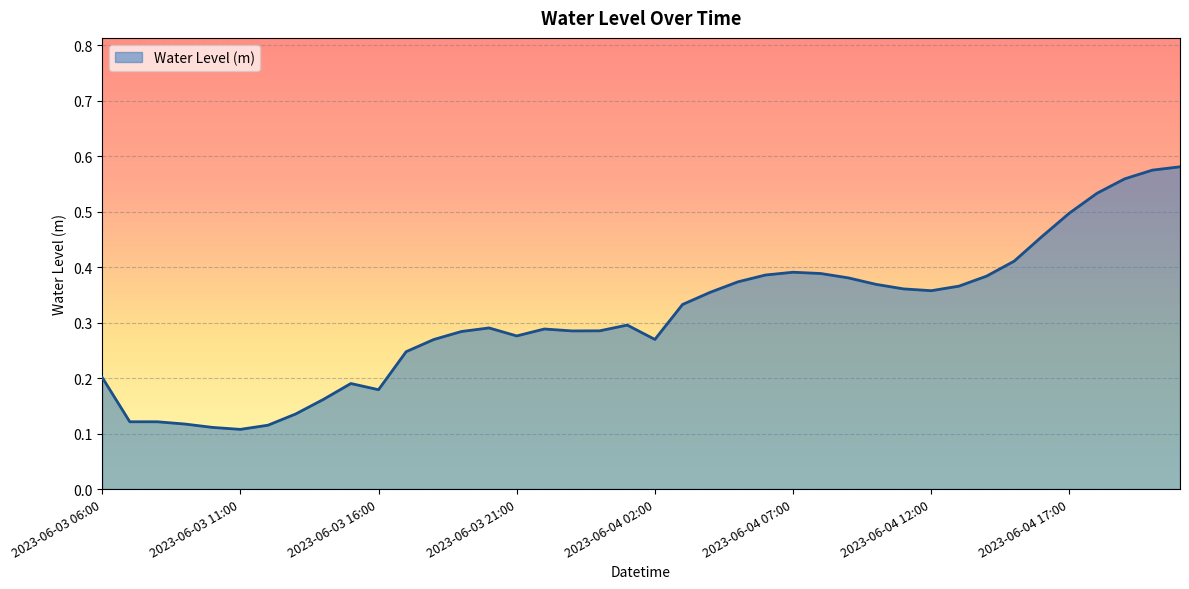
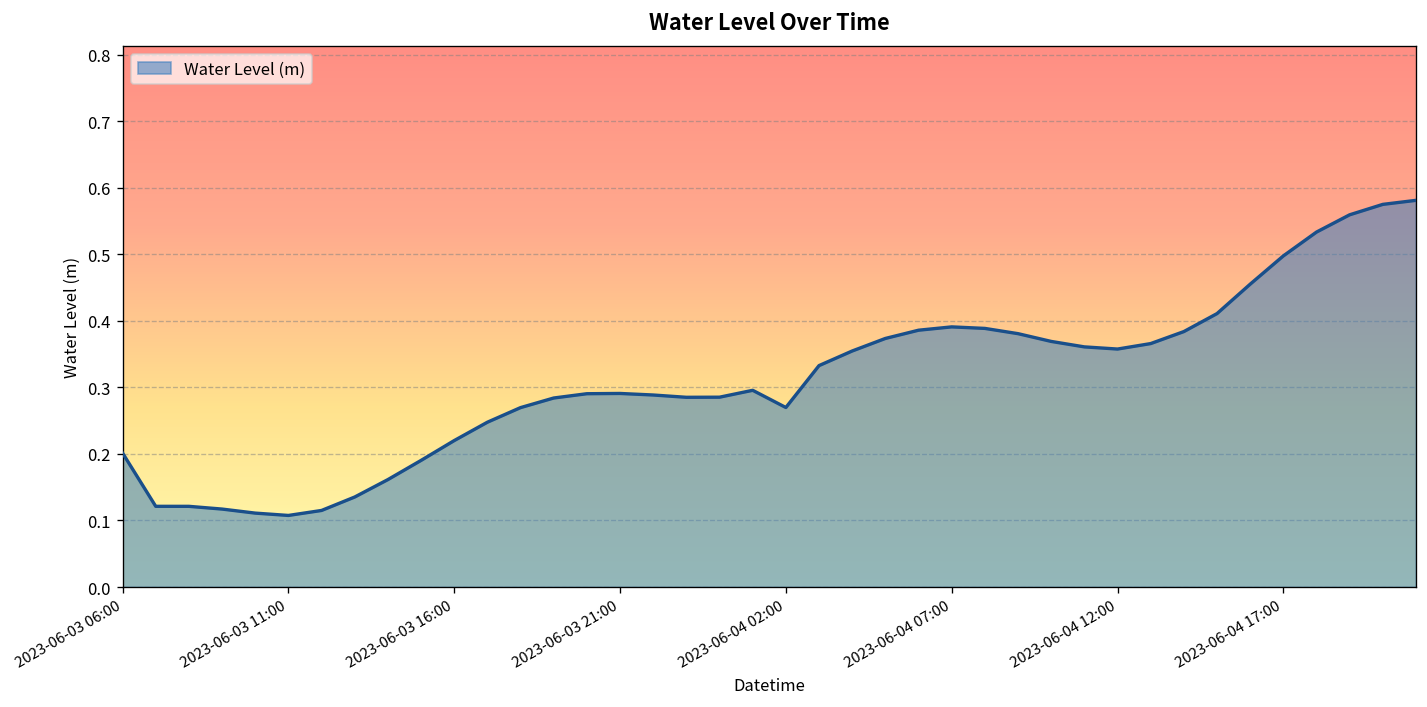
2023-06-03 16:00: 0.18 -> 0.22
2023-06-03 21:00: 0.28 -> 0.29
